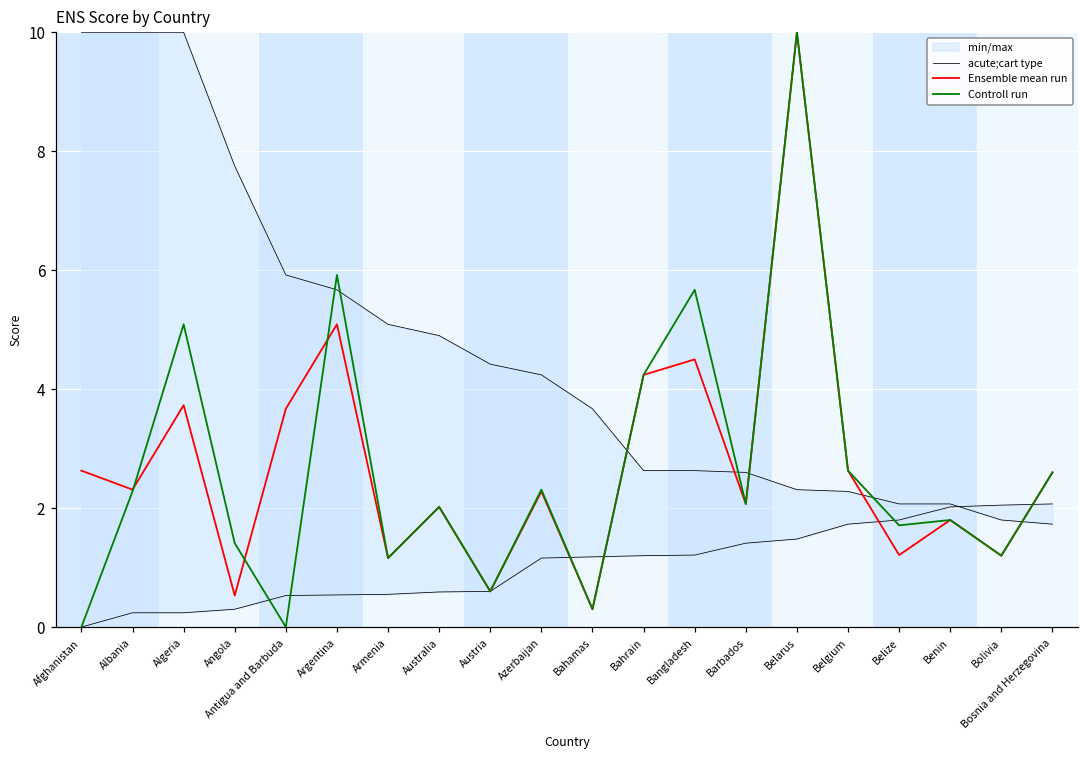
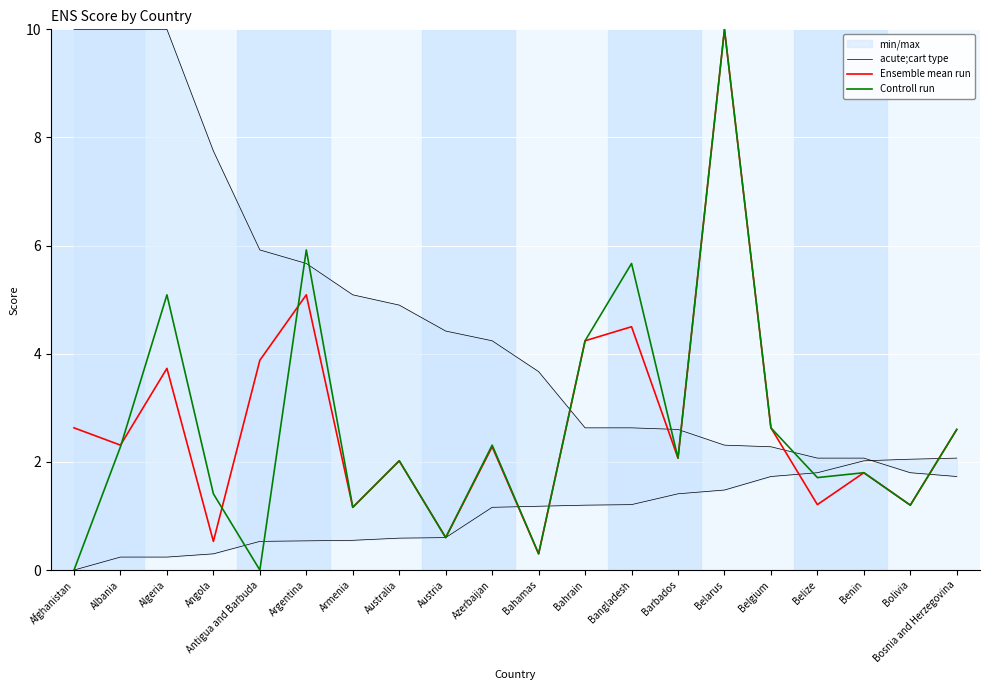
Ensemble mean run, Antigua and Barbuda: 3.7 -> 3.9
